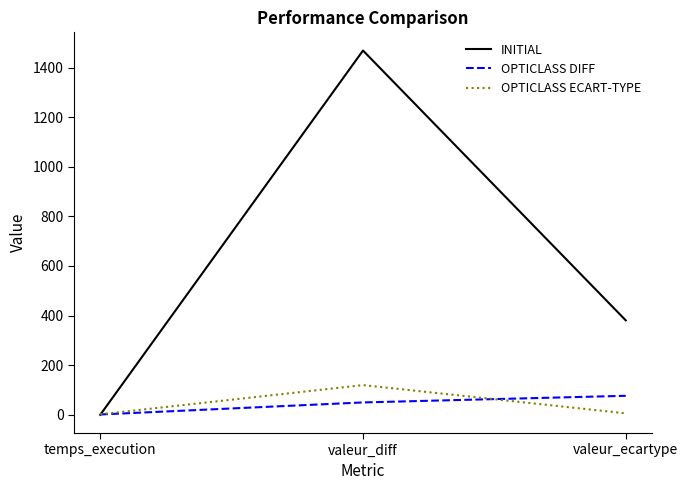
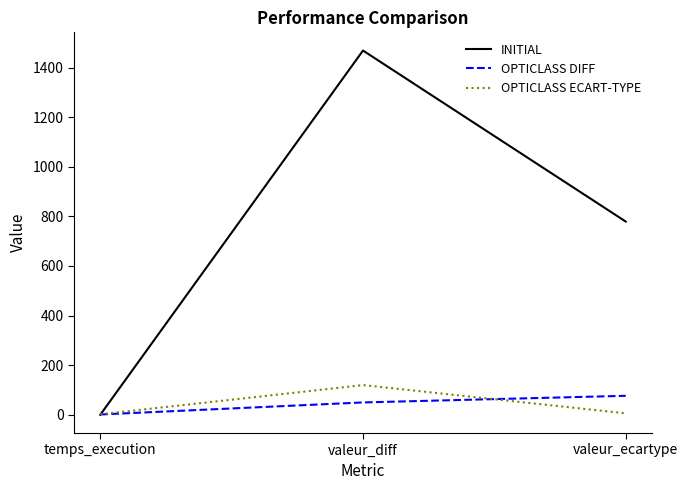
INITIAL, valeur_ecartype: 380 -> 780
